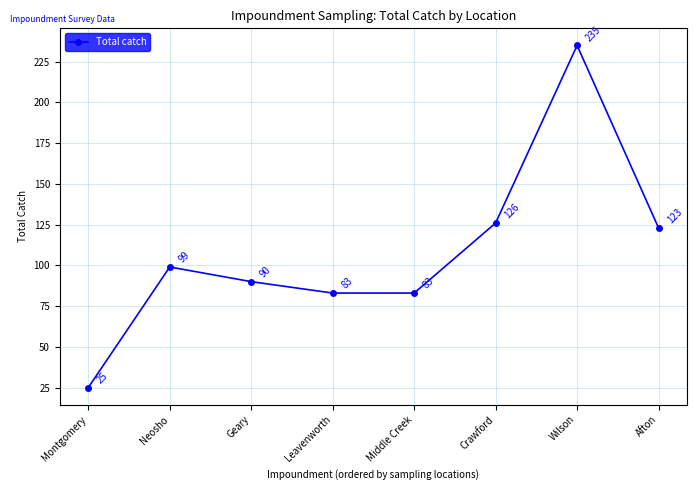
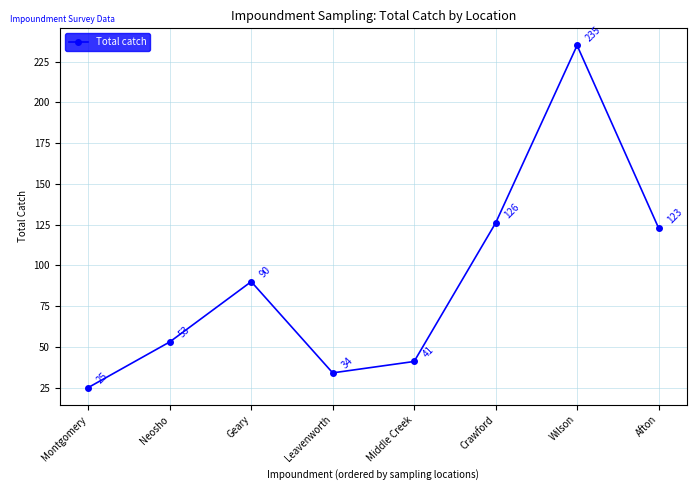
Neosho: 99 -> 53
Leavenworth: 83 -> 34
Middle Creek: 83 -> 41
